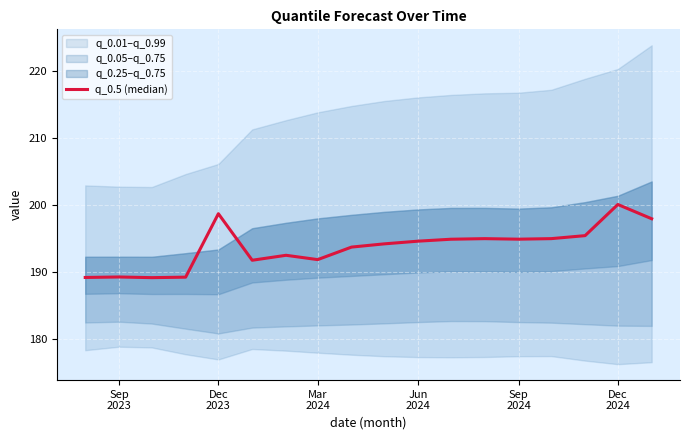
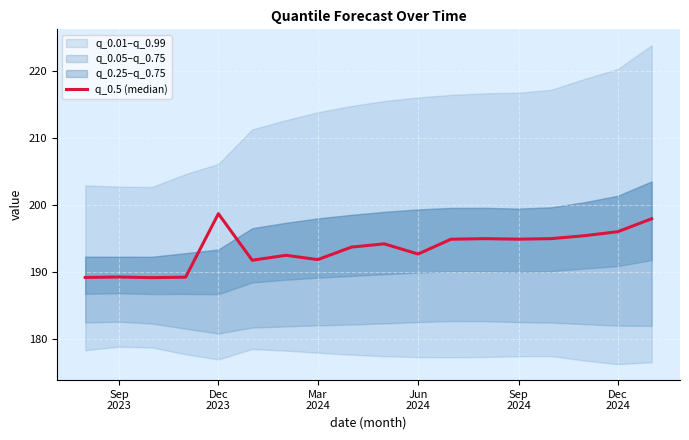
q_0.5 (median), Jun 2024: 195 -> 193
q_0.5 (median), Dec 2024: 200 -> 196
